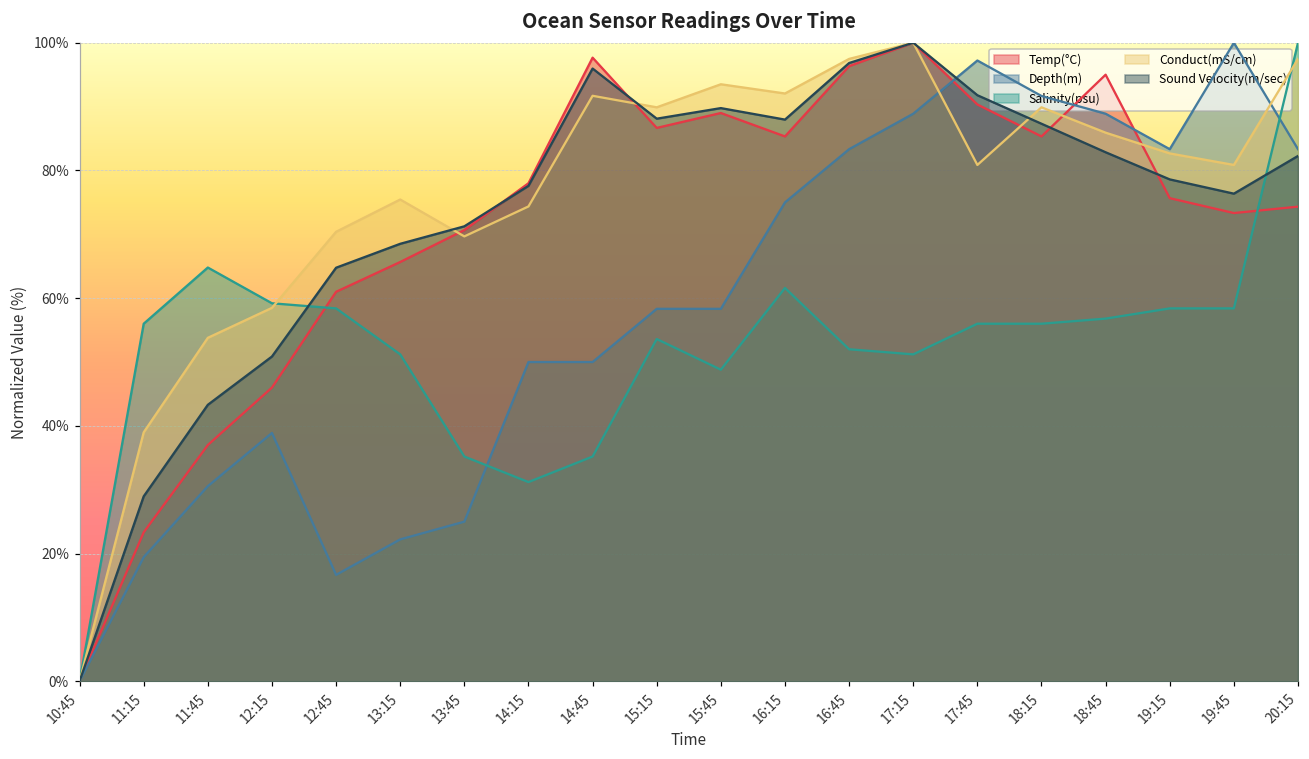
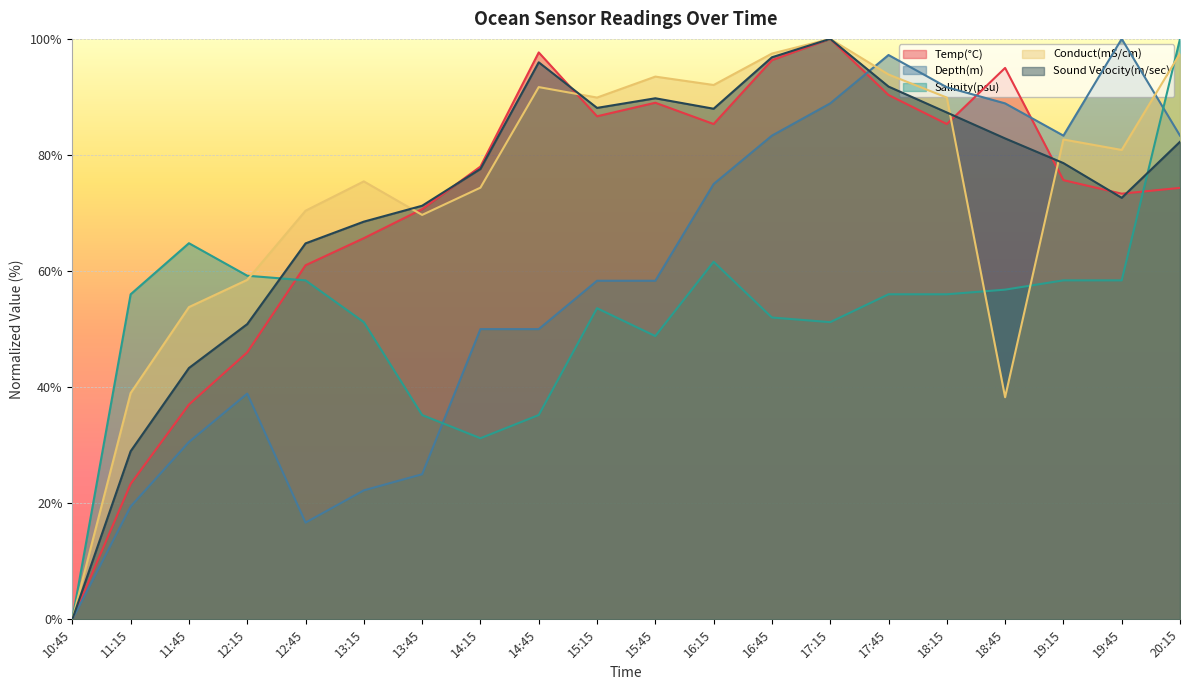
Conduct(mS/cm), 17:45: 81% -> 94%
Conduct(mS/cm), 18:45: 86% -> 38%
Sound Velocity(m/sec), 19:45: 76% -> 73%
